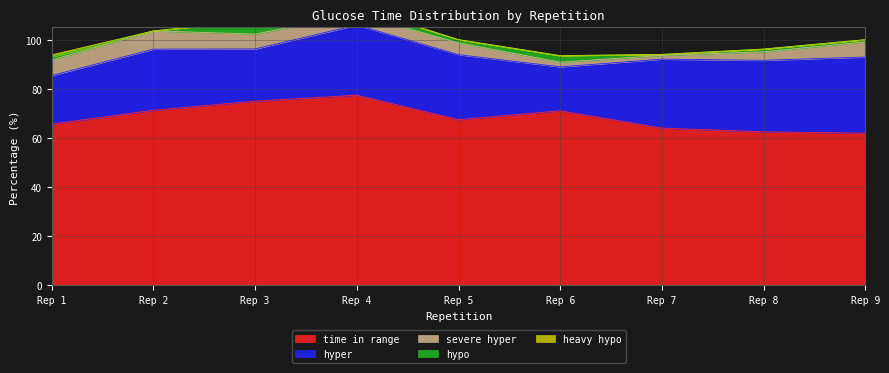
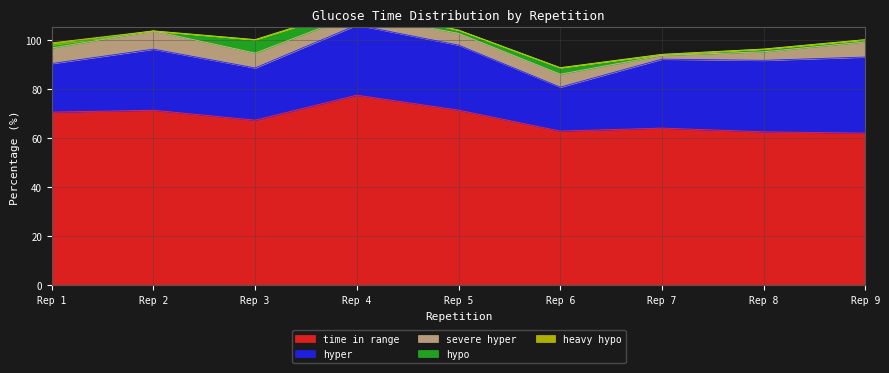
time in range, Rep 1: 66 -> 70
time in range, Rep 3: 75 -> 67
time in range, Rep 5: 67 -> 71
time in range, Rep 6: 71 -> 63
severe hyper, Rep 6: 2 -> 5
